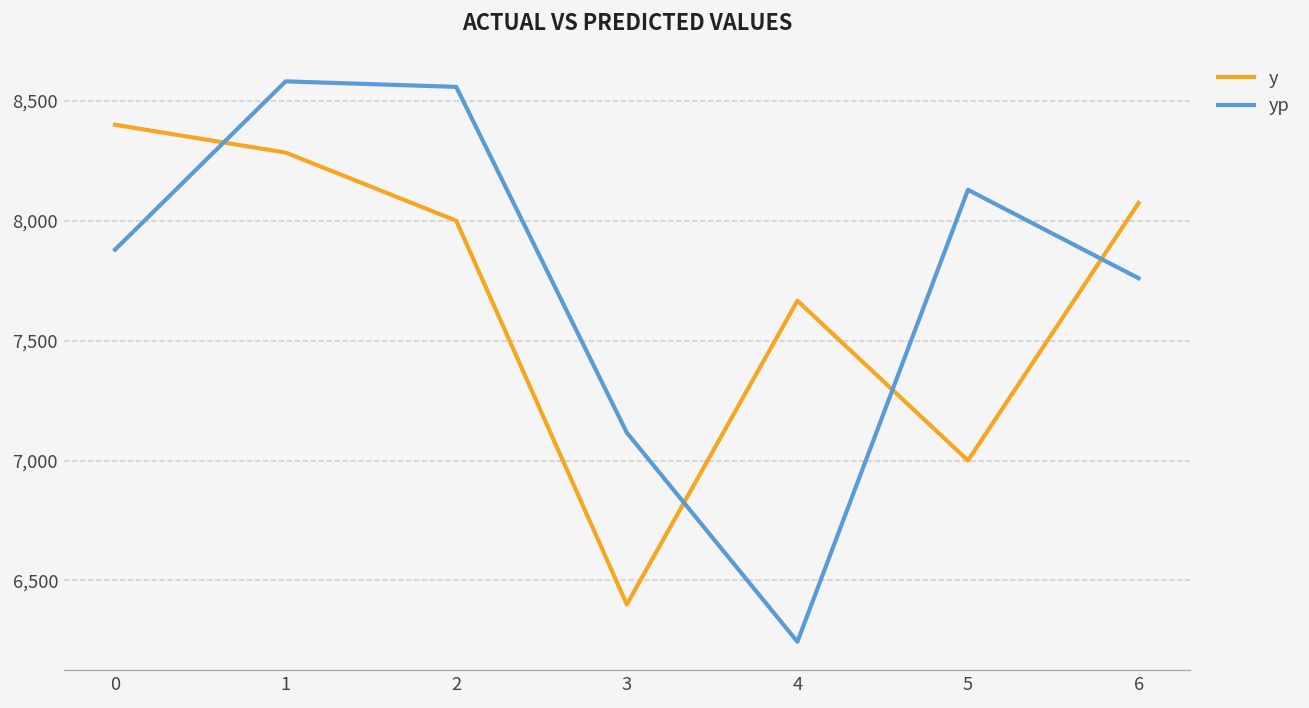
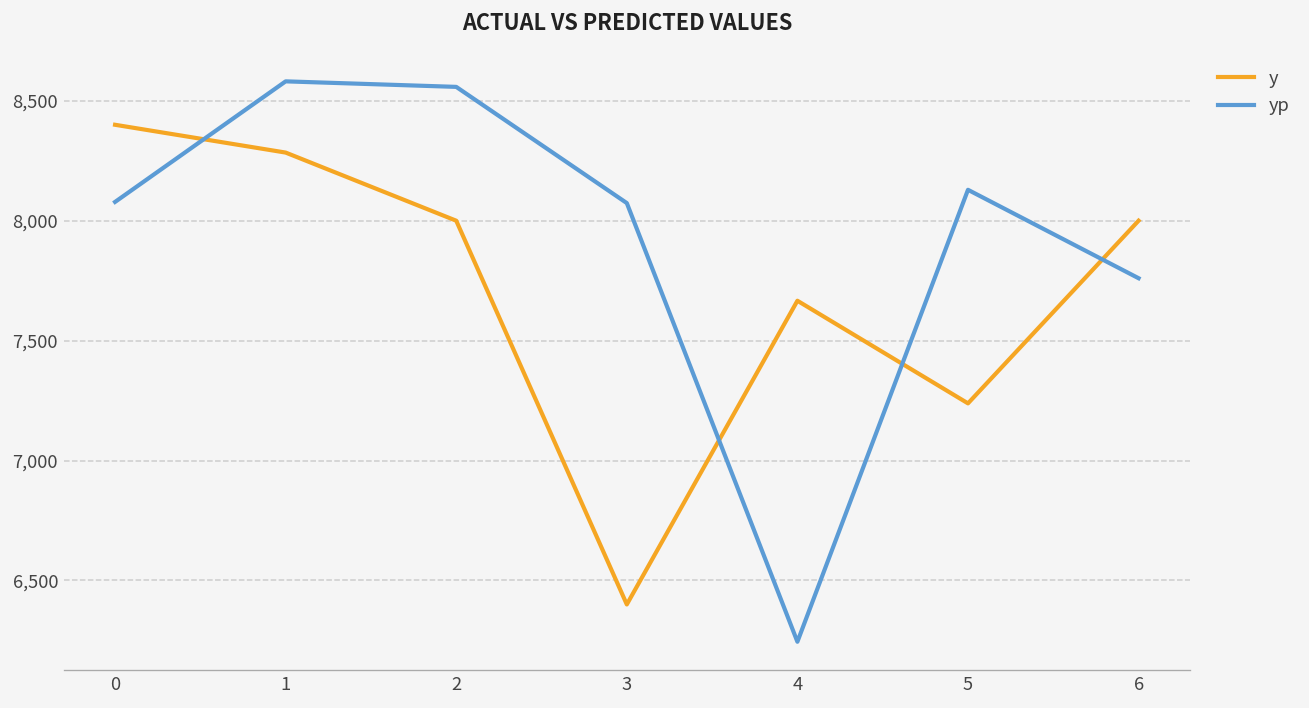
yp, 0: 7,880 -> 8,080
yp, 3: 7,120 -> 8,070
y, 5: 7,000 -> 7,240
y, 6: 8,070 -> 8,000
